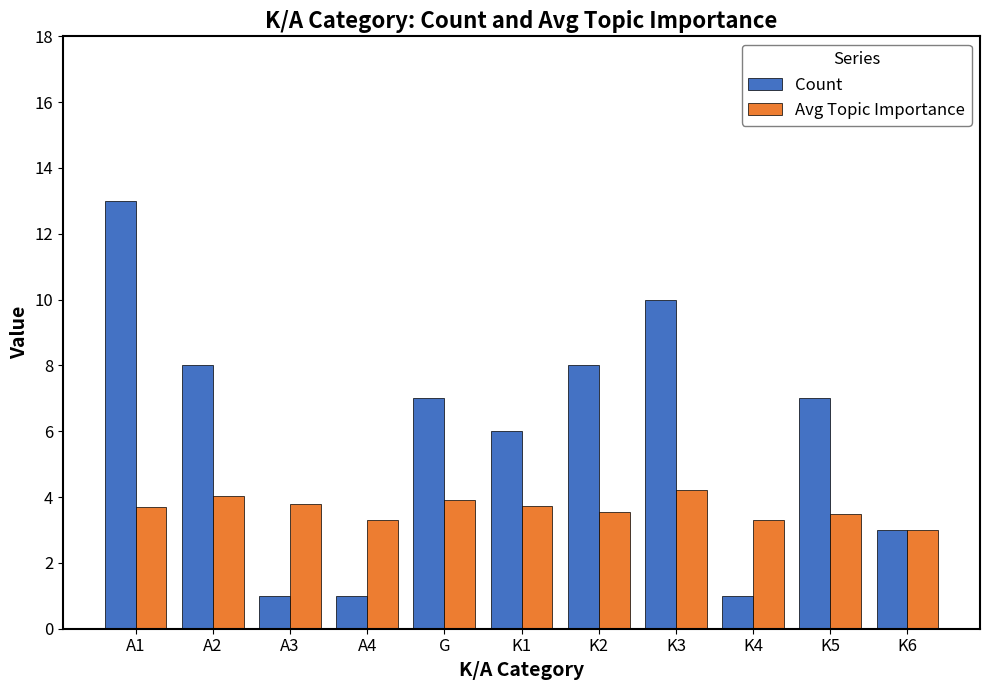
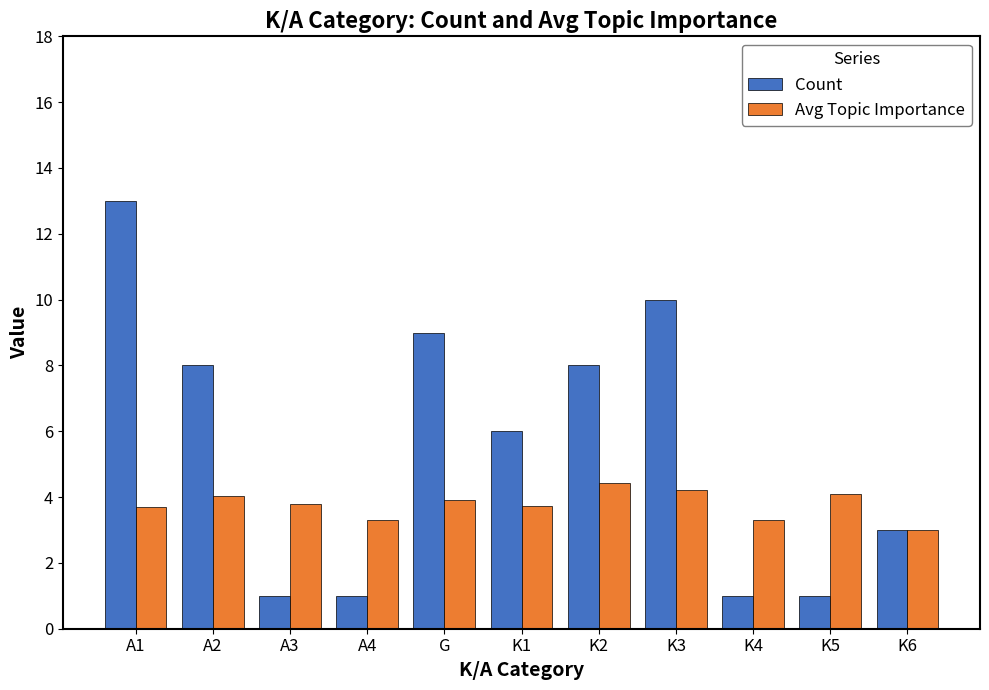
Count, G: 7 -> 9
Avg Topic Importance, K2: 3.6 -> 4.4
Count, K5: 7 -> 1
Avg Topic Importance, K5: 3.5 -> 4.1
